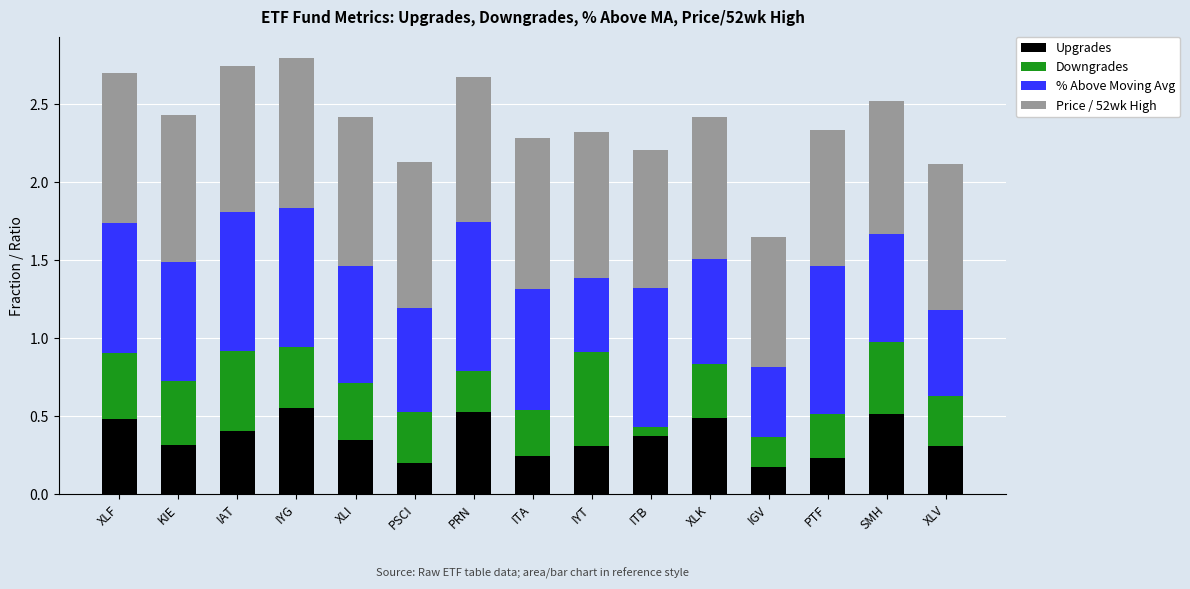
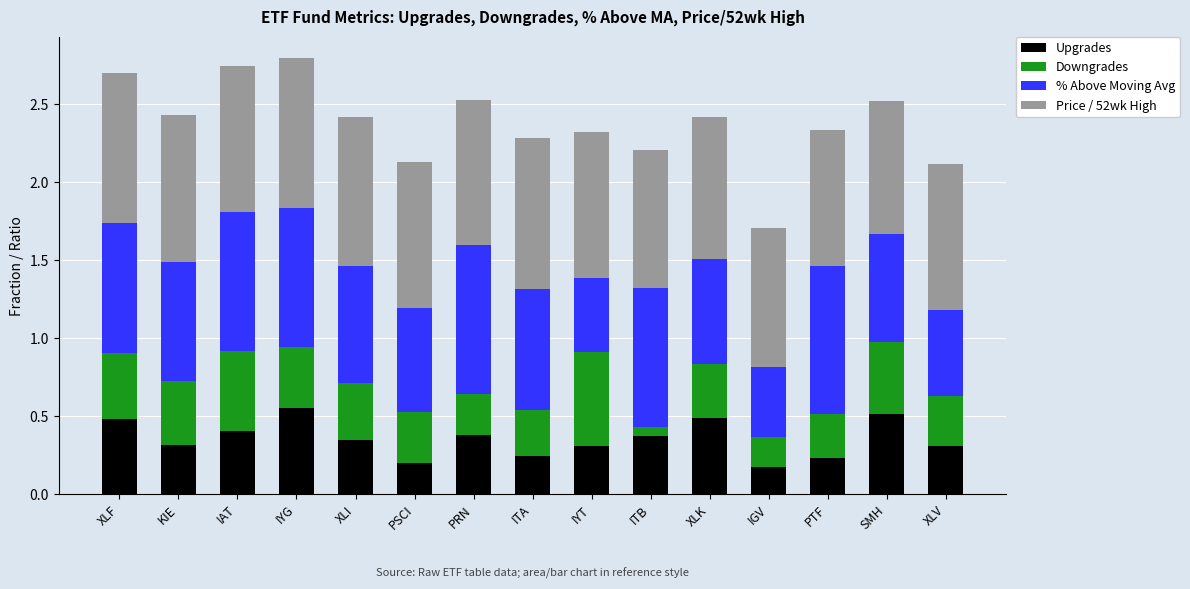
Upgrades, PRN: 0.52 -> 0.38
Price / 52wk High, IGV: 0.83 -> 0.89
